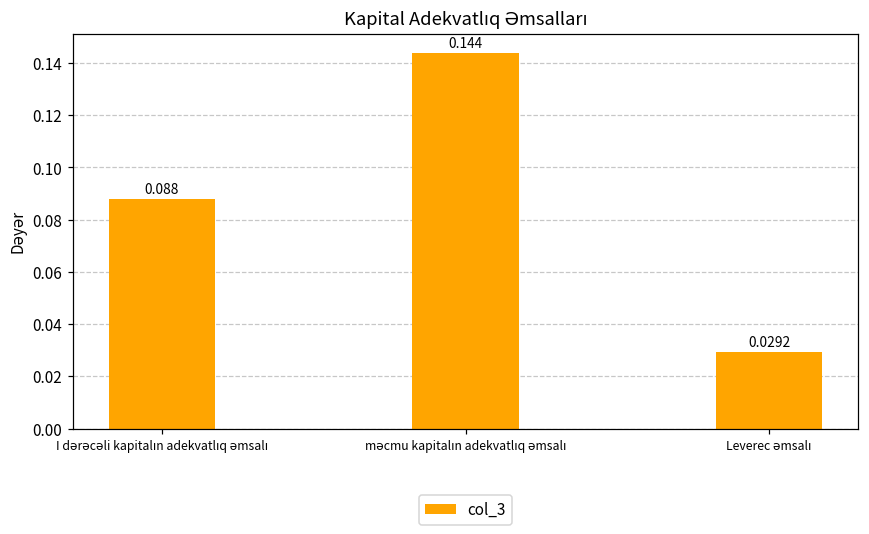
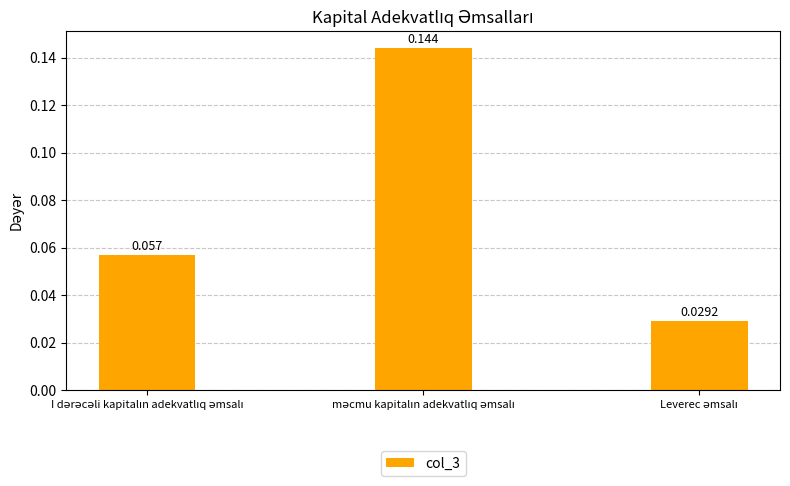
I dərəcəli kapitalın adekvatlıq əmsalı: 0.088 -> 0.057
